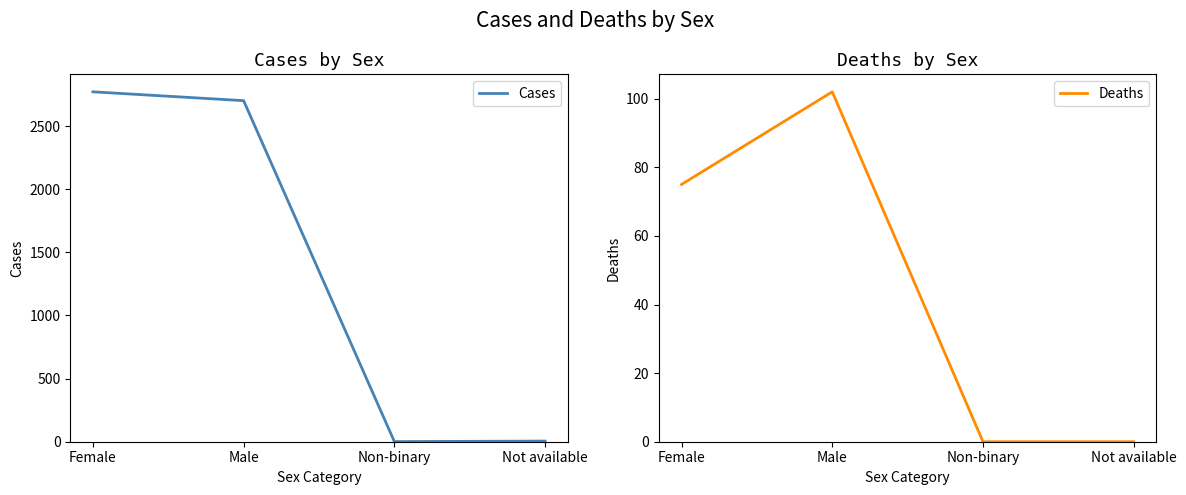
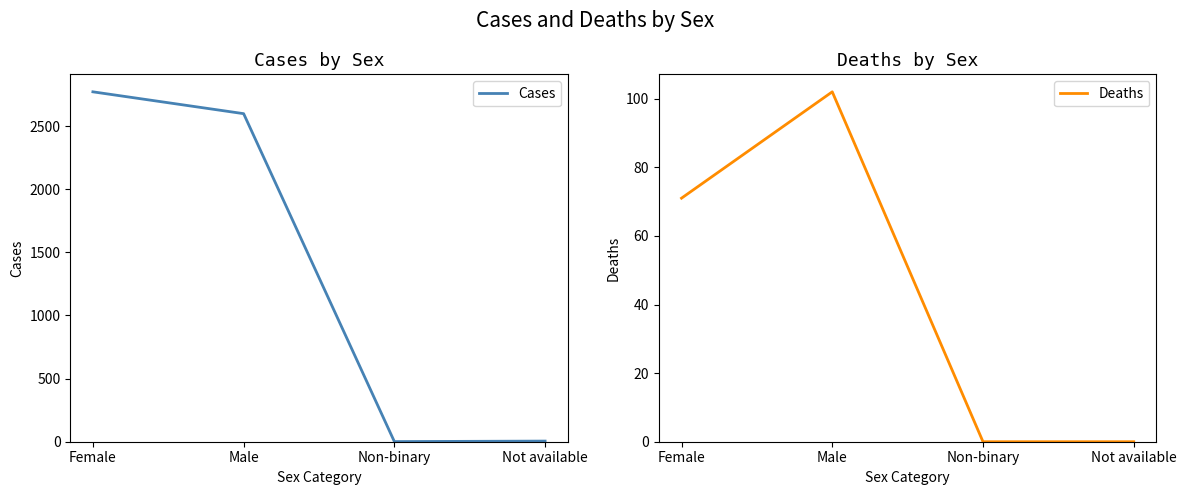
Cases by Sex, Male: 2700 -> 2600
Deaths by Sex, Female: 75 -> 71
